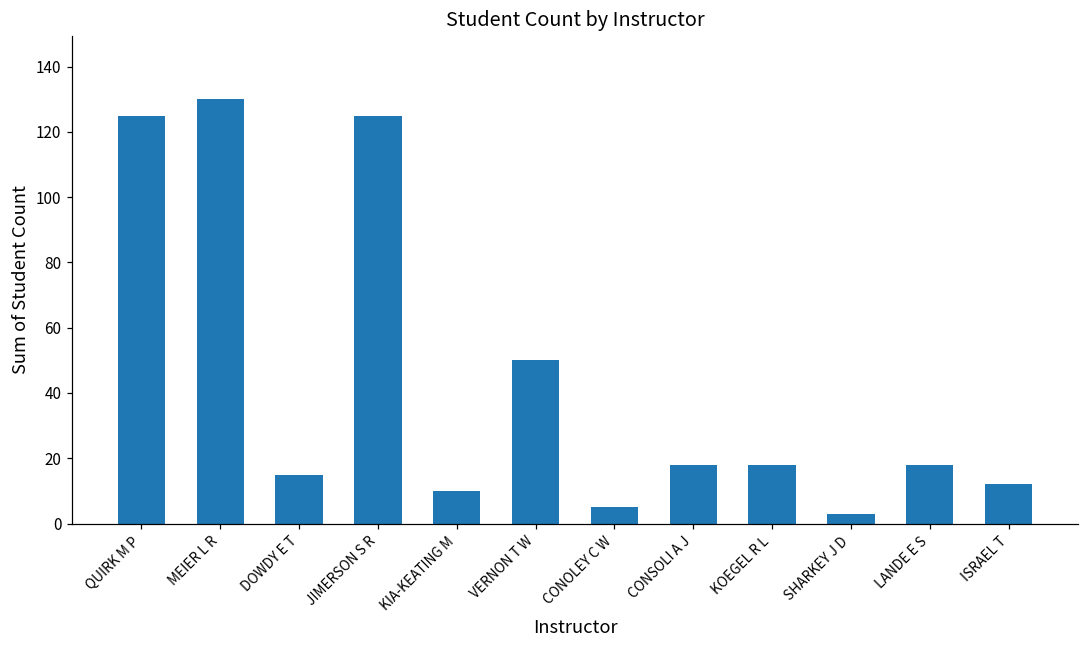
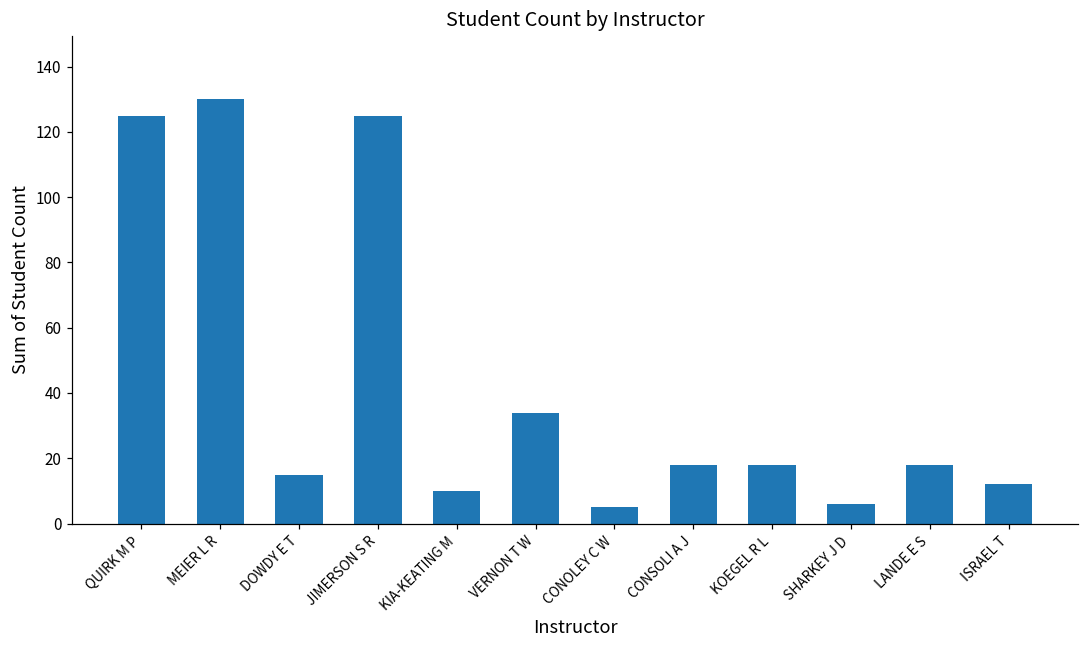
VERNON T W: 50 -> 34
SHARKEY J D: 3 -> 6
